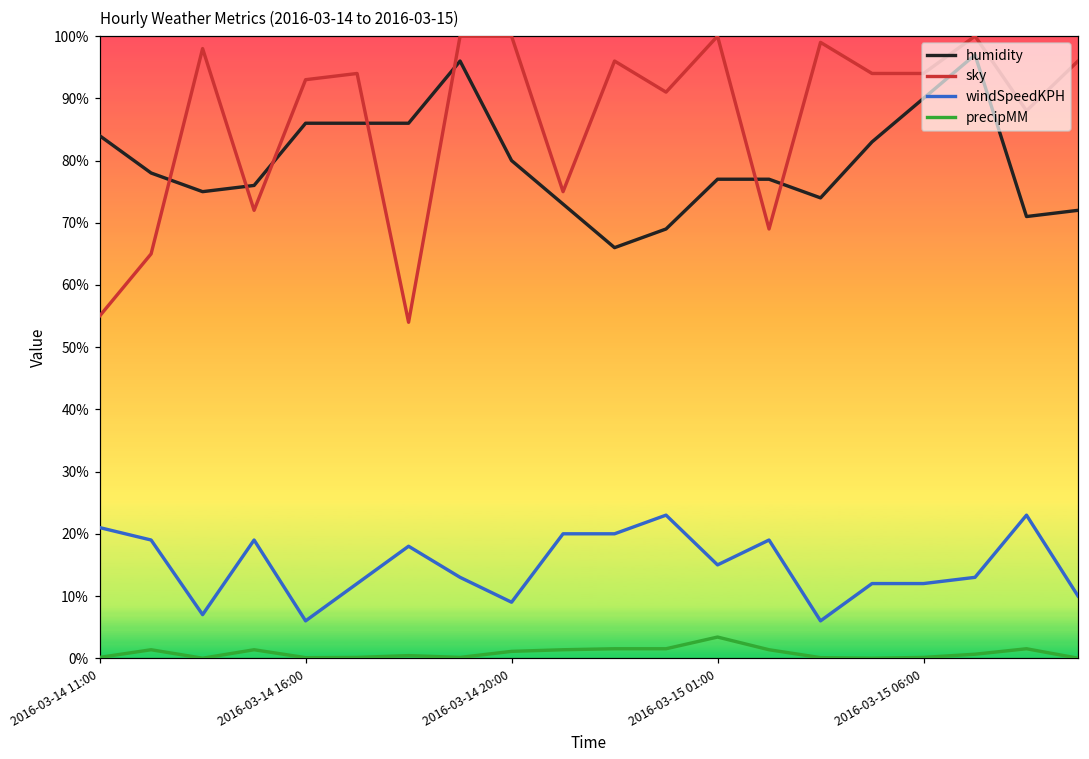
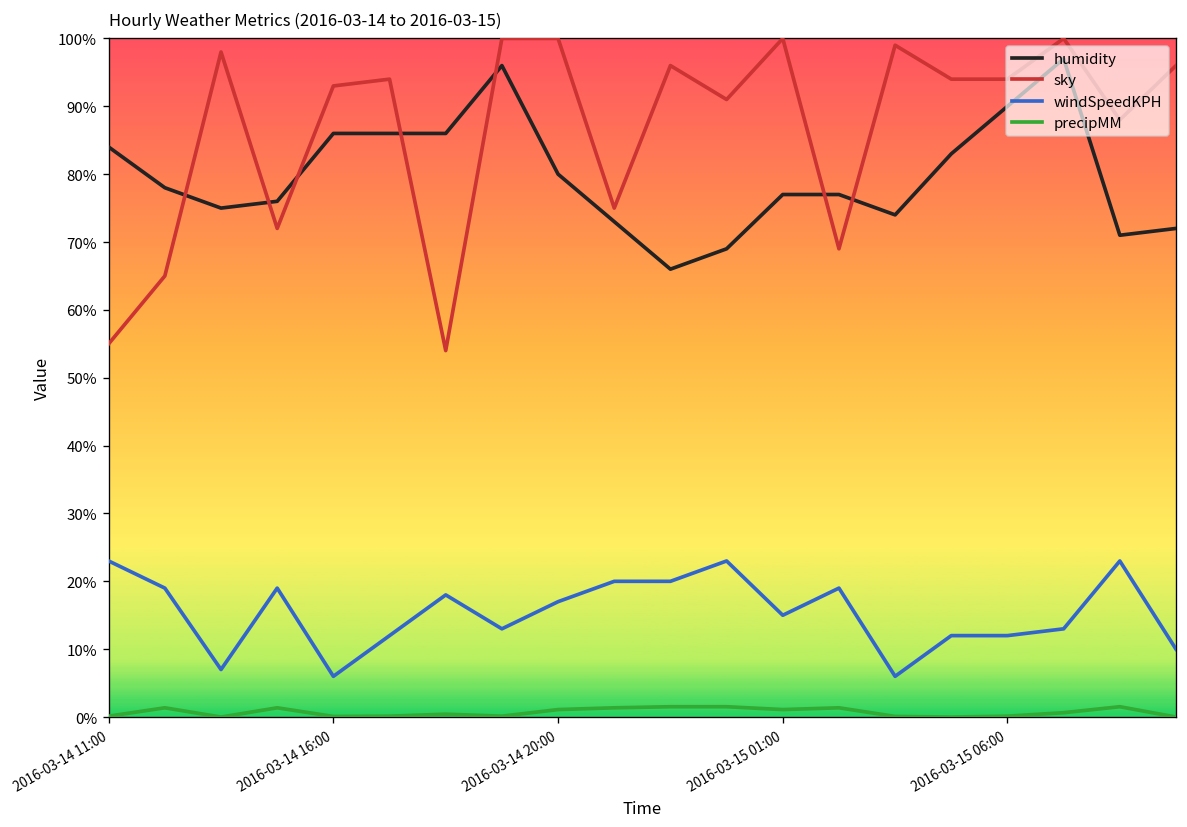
windSpeedKPH, 2016-03-14 11:00: 21% -> 23%
windSpeedKPH, 2016-03-14 20:00: 9% -> 17%
precipMM, 2016-03-15 01:00: 3% -> 1%
